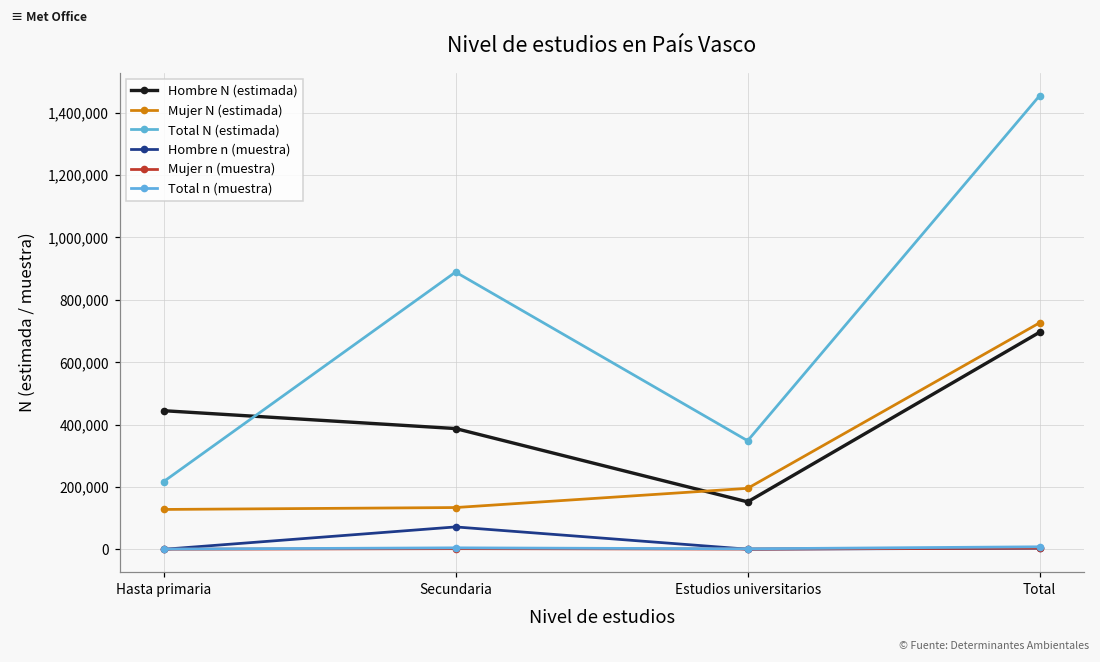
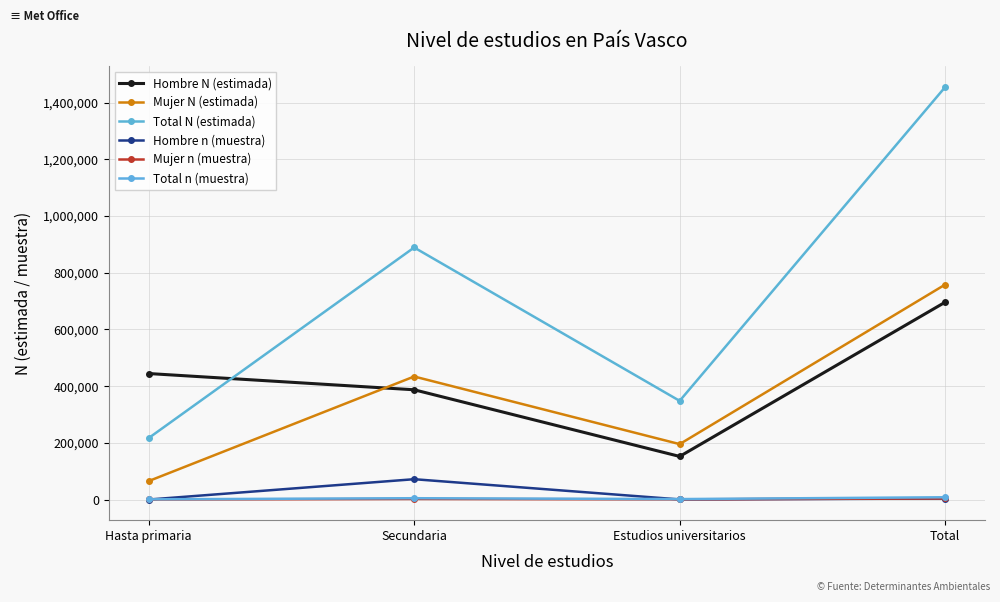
Mujer N (estimada), Hasta primaria: 130,000 -> 70,000
Mujer N (estimada), Secundaria: 130,000 -> 430,000
Mujer N (estimada), Total: 730,000 -> 760,000
